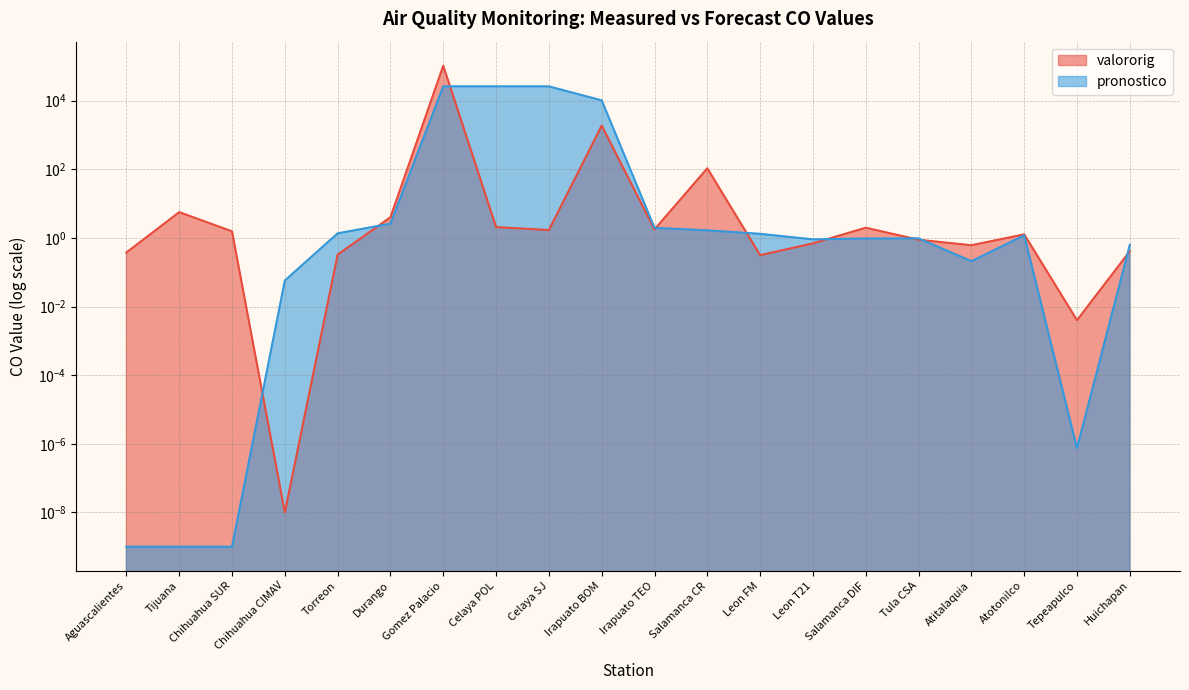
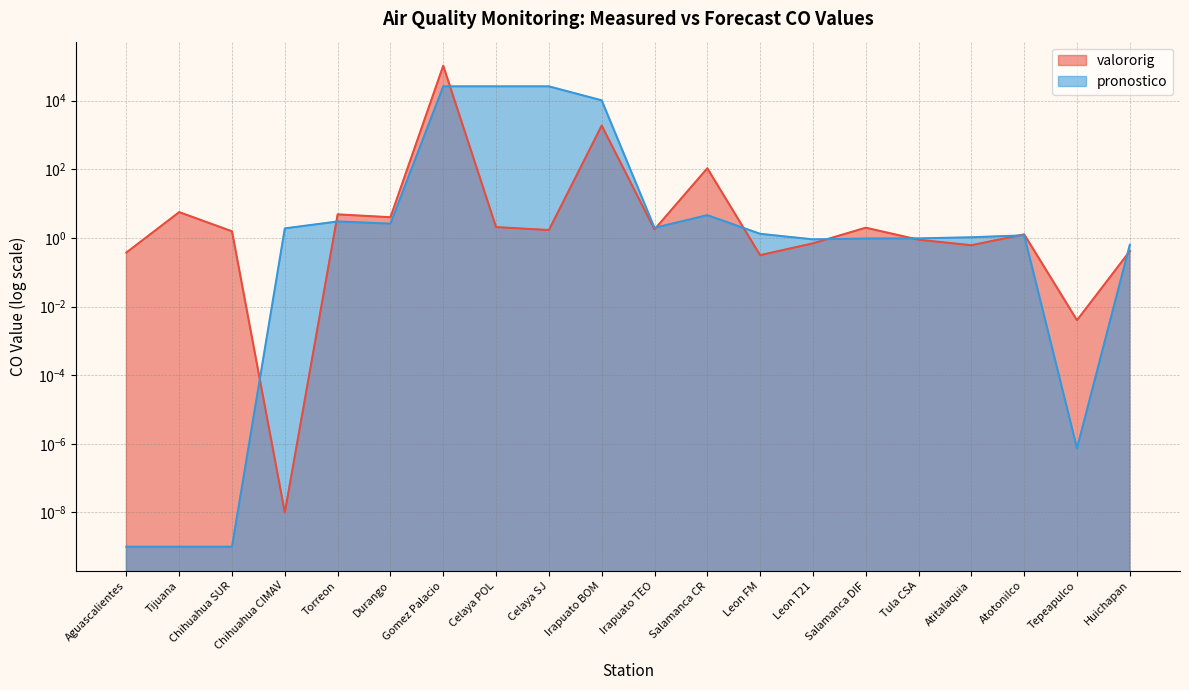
pronostico, Chihuahua CIMAV: 0.06 -> 2
valororig, Torreon: 0.3 -> 5
pronostico, Torreon: 1.4 -> 3
pronostico, Salamanca CR: 2 -> 5
pronostico, Atitalaquia: 0.2 -> 1.0
